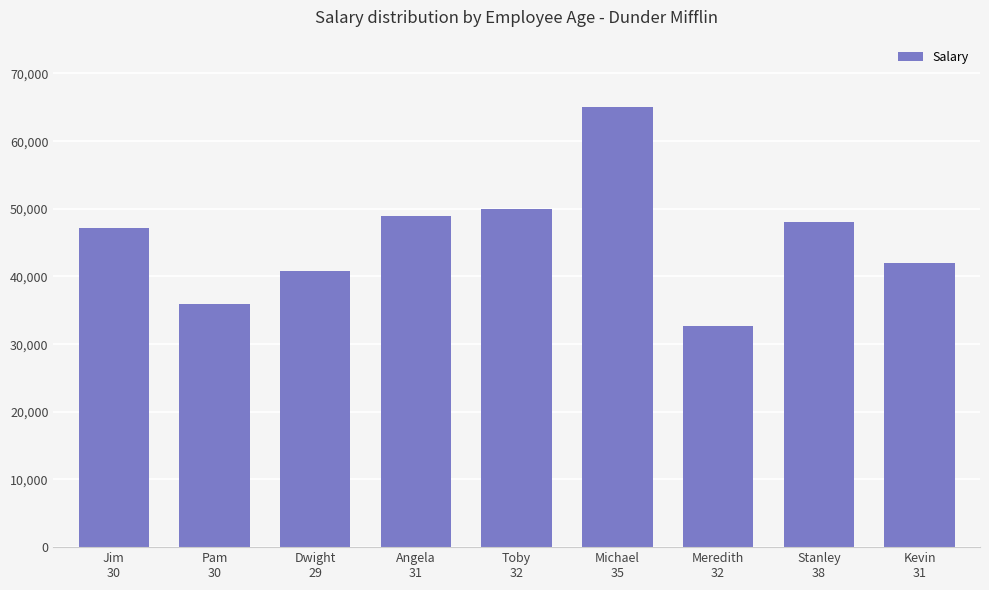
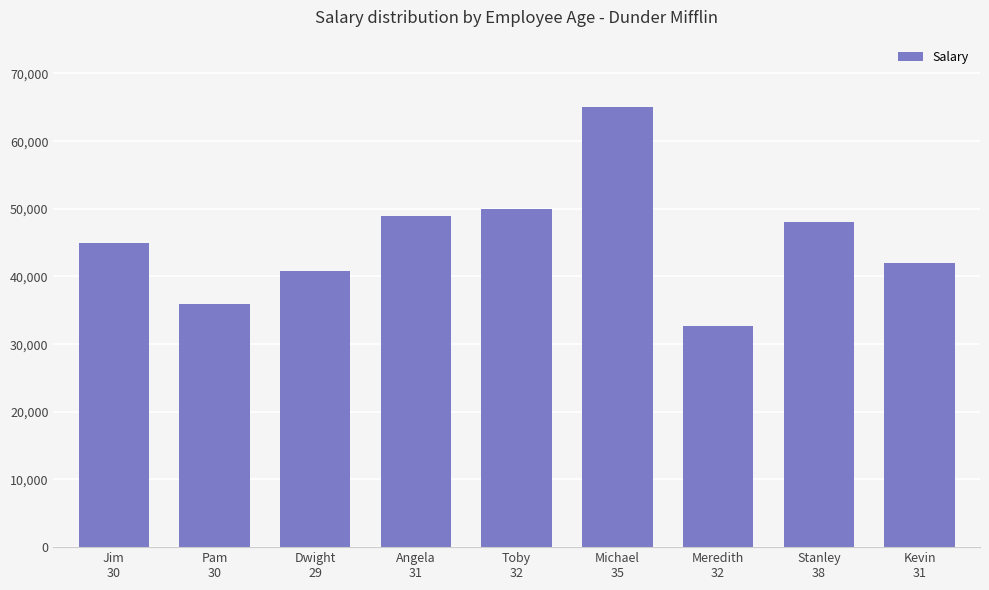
Jim 30: 47,000 -> 45,000
